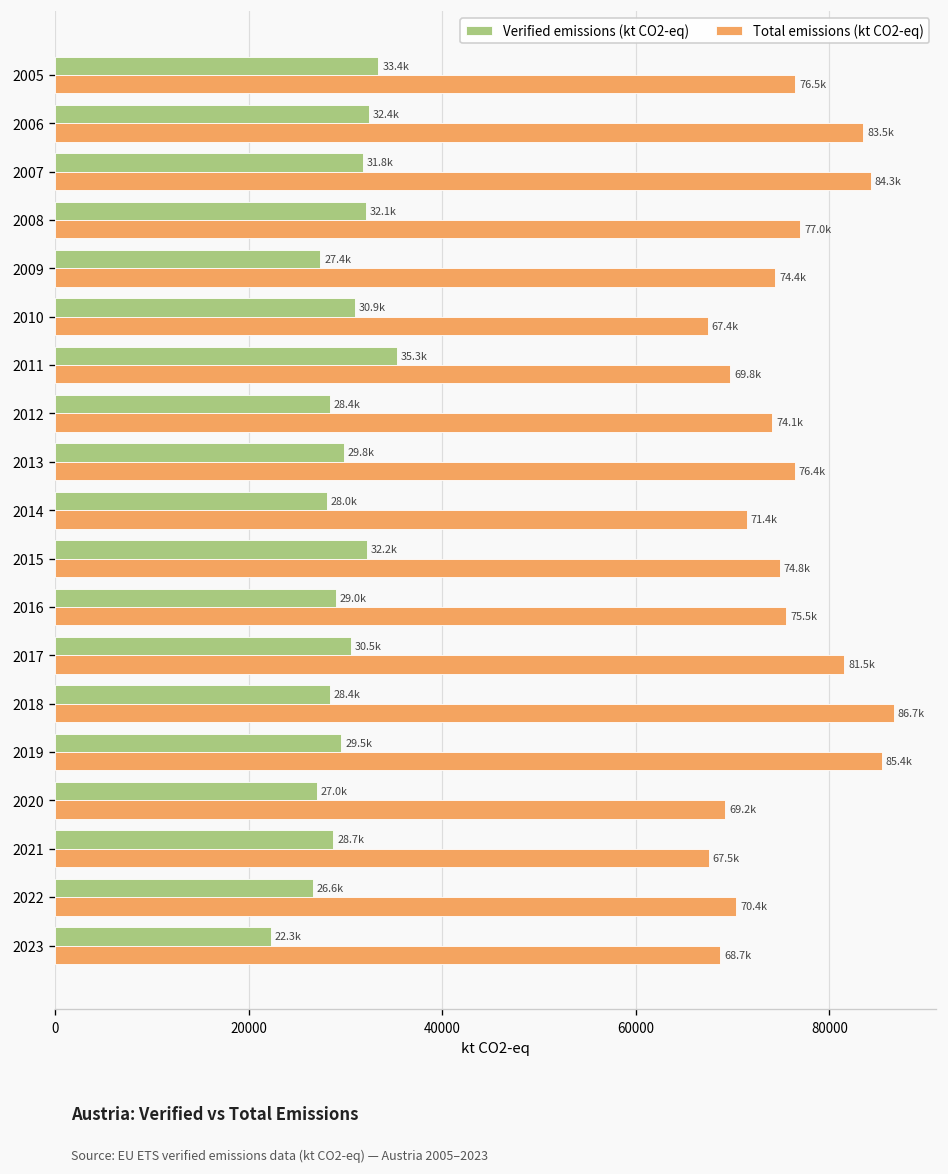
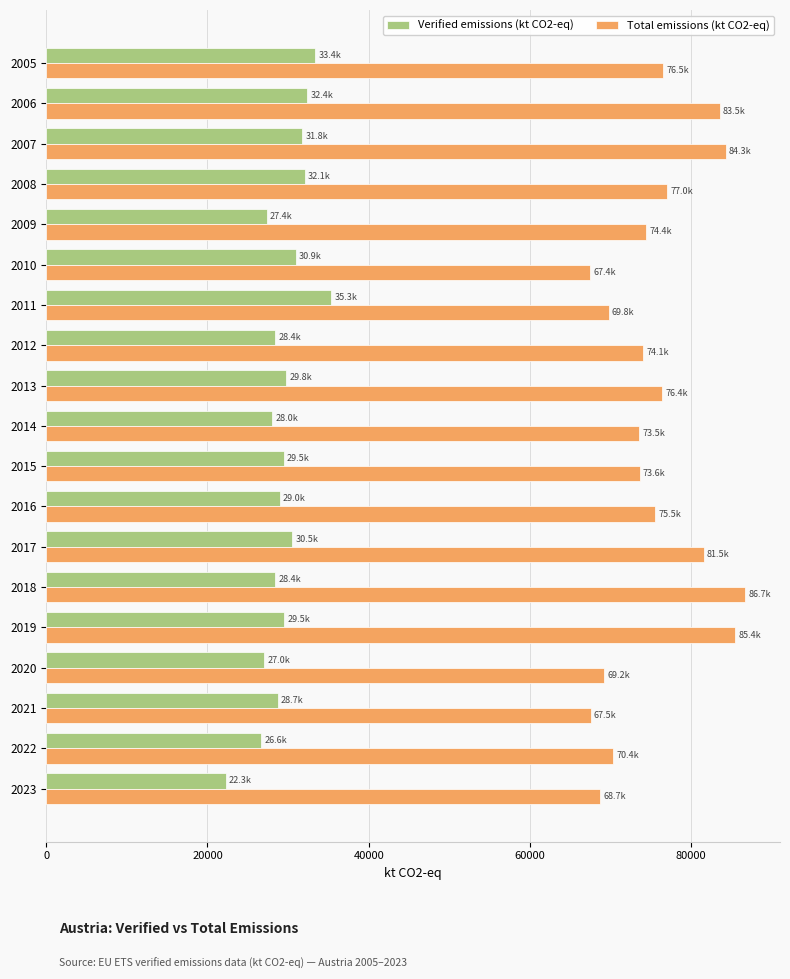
Total emissions (kt CO2-eq), 2014: 71.4k -> 73.5k
Verified emissions (kt CO2-eq), 2015: 32.2k -> 29.5k
Total emissions (kt CO2-eq), 2015: 74.8k -> 73.6k
